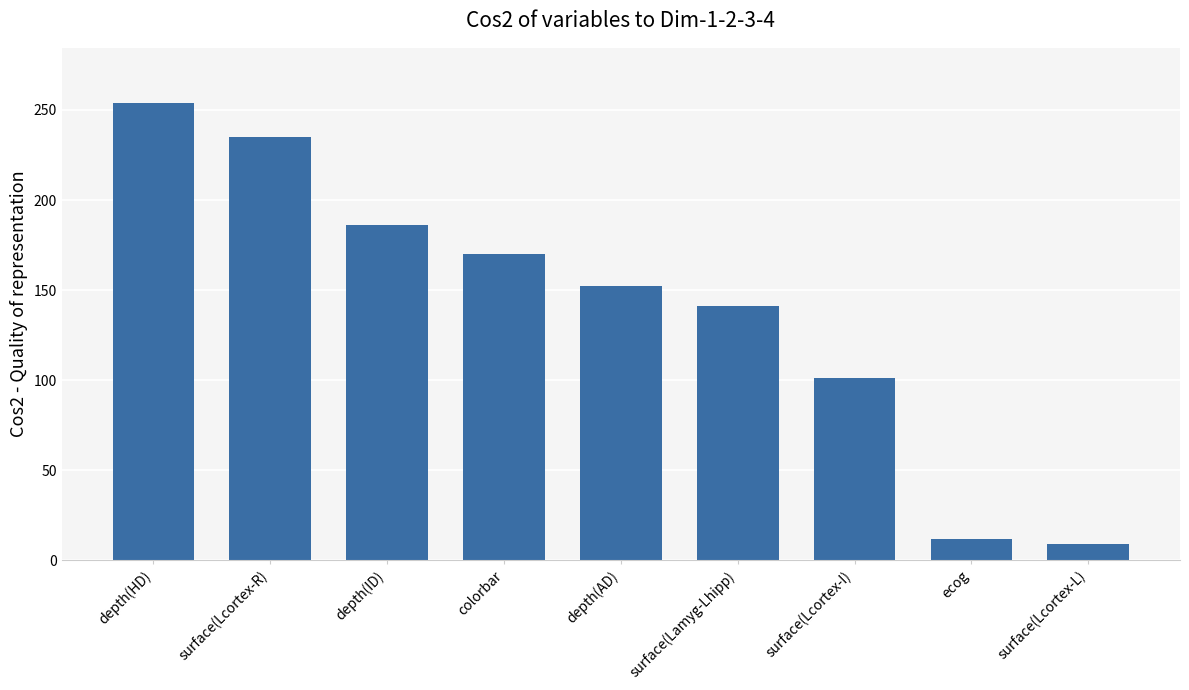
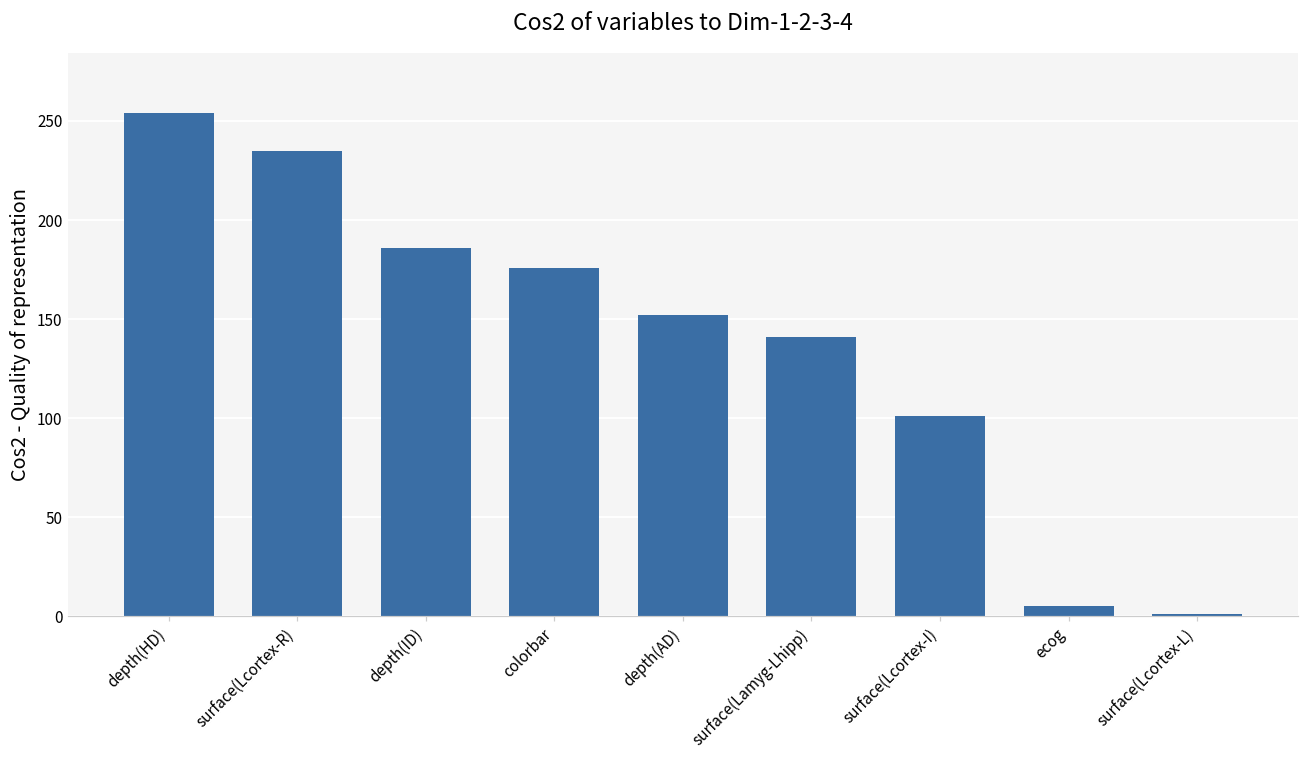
colorbar: 170 -> 176
ecog: 12 -> 5
surface(Lcortex-L): 9 -> 1
